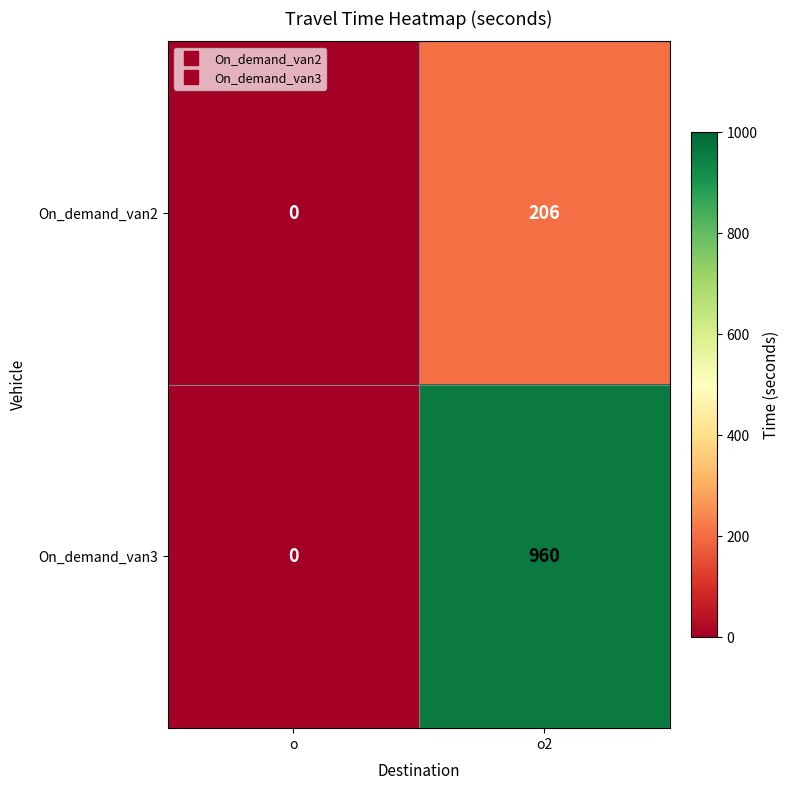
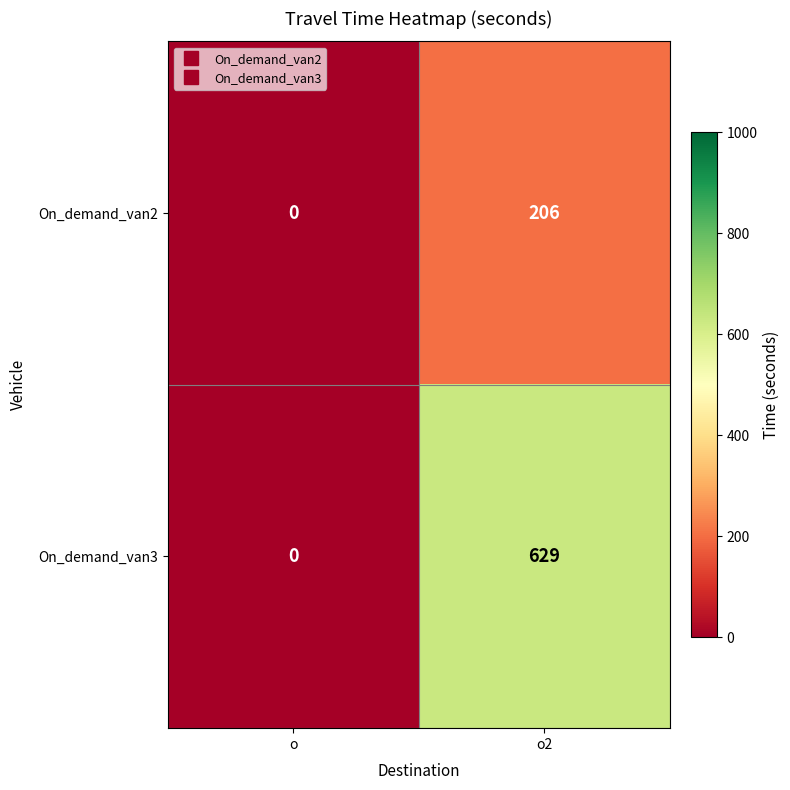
On_demand_van3, o2: 960 -> 629
